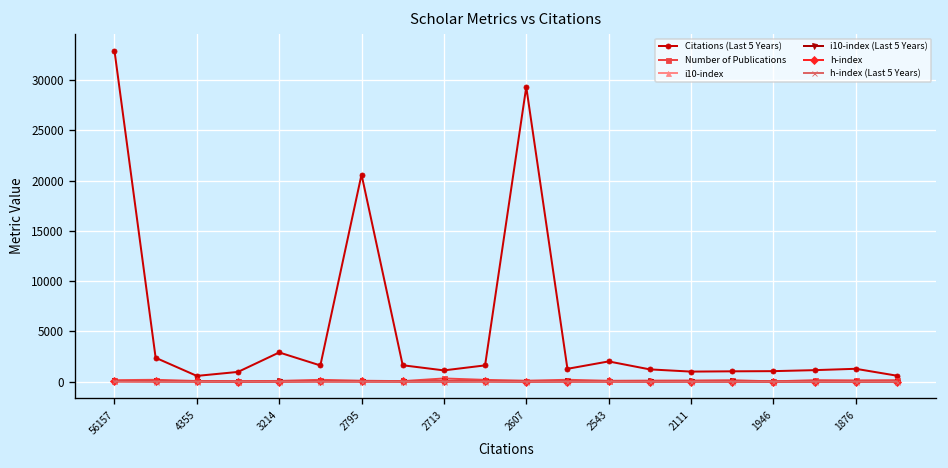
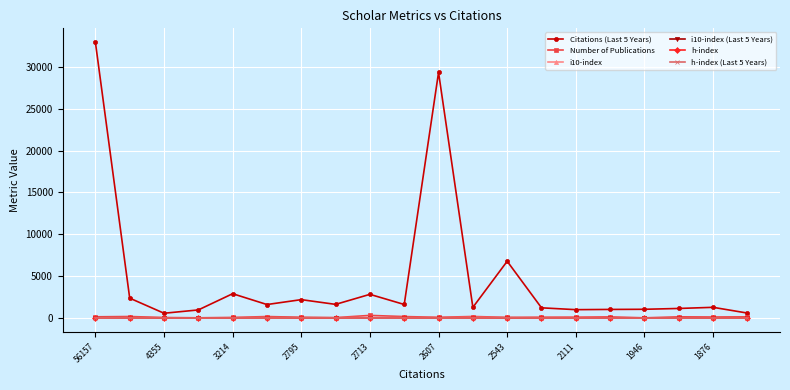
Citations (Last 5 Years), 2795: 21000 -> 2000
Citations (Last 5 Years), 2713: 1000 -> 3000
Citations (Last 5 Years), 2543: 2000 -> 7000
